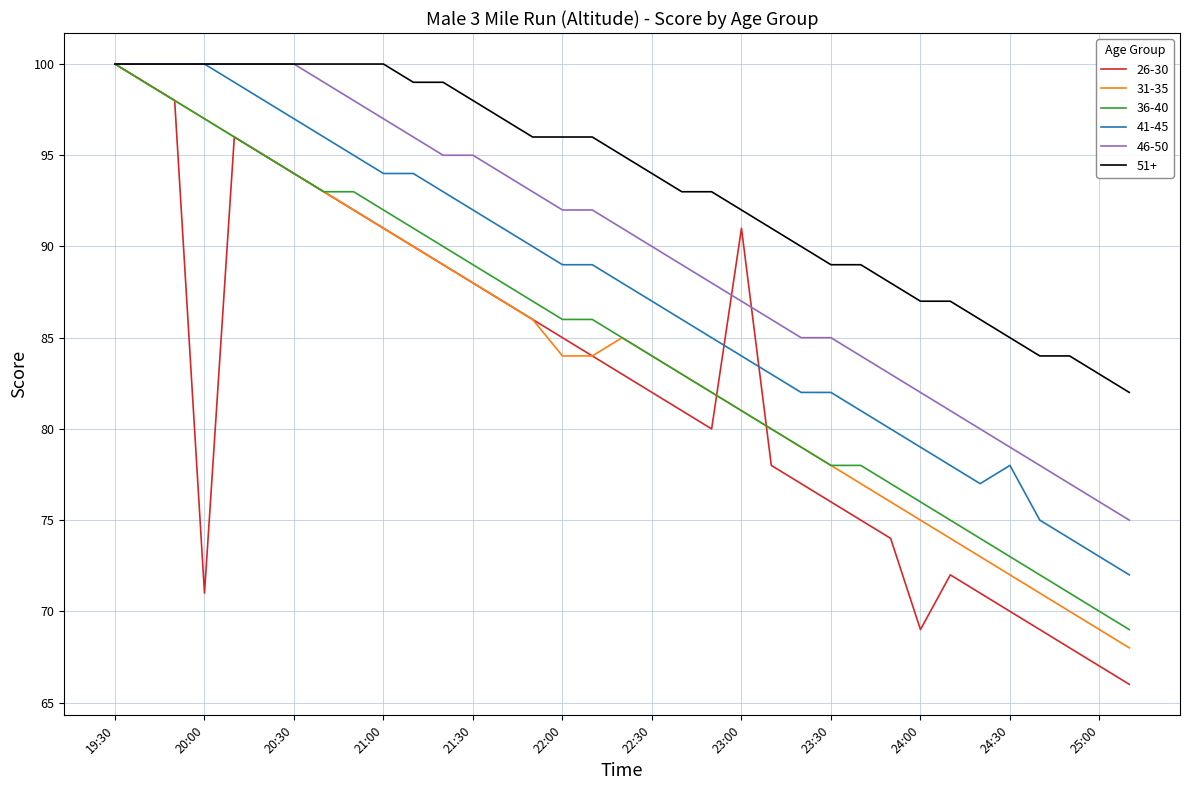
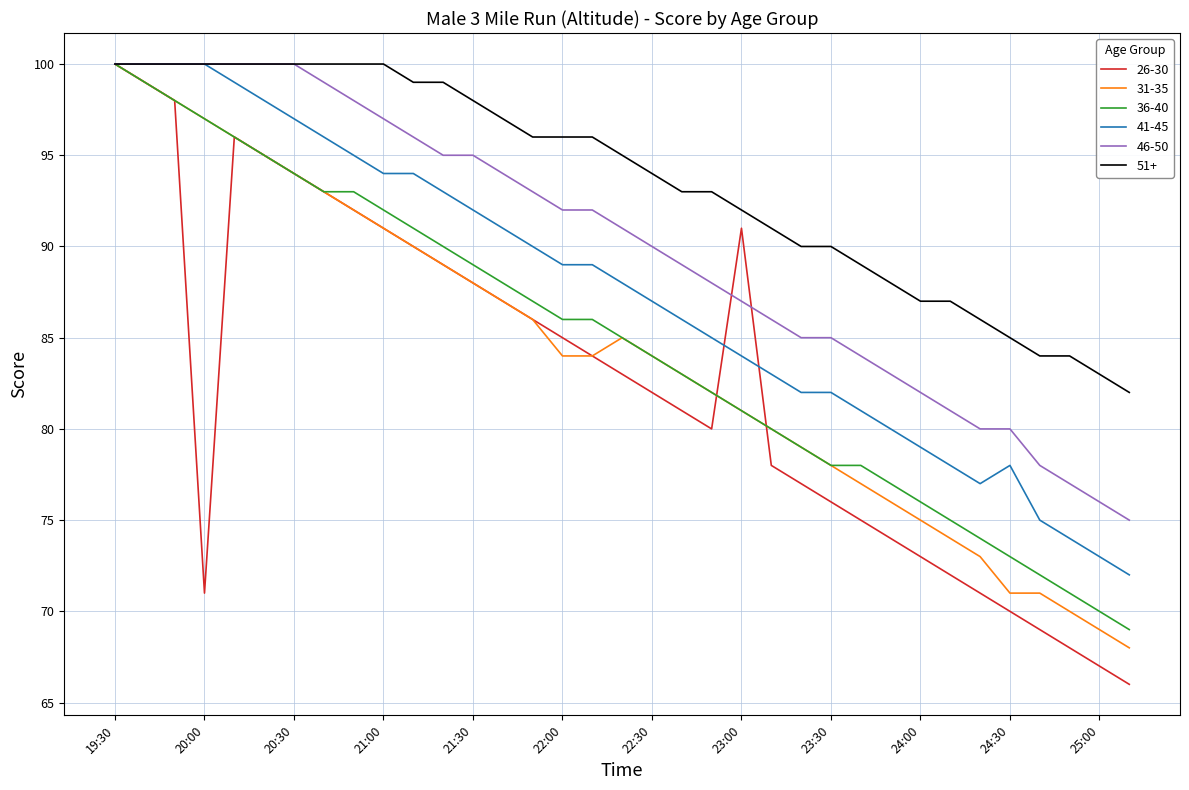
51+, 23:30: 89 -> 90
26-30, 24:00: 69 -> 73
31-35, 24:30: 72 -> 71
46-50, 24:30: 79 -> 80
